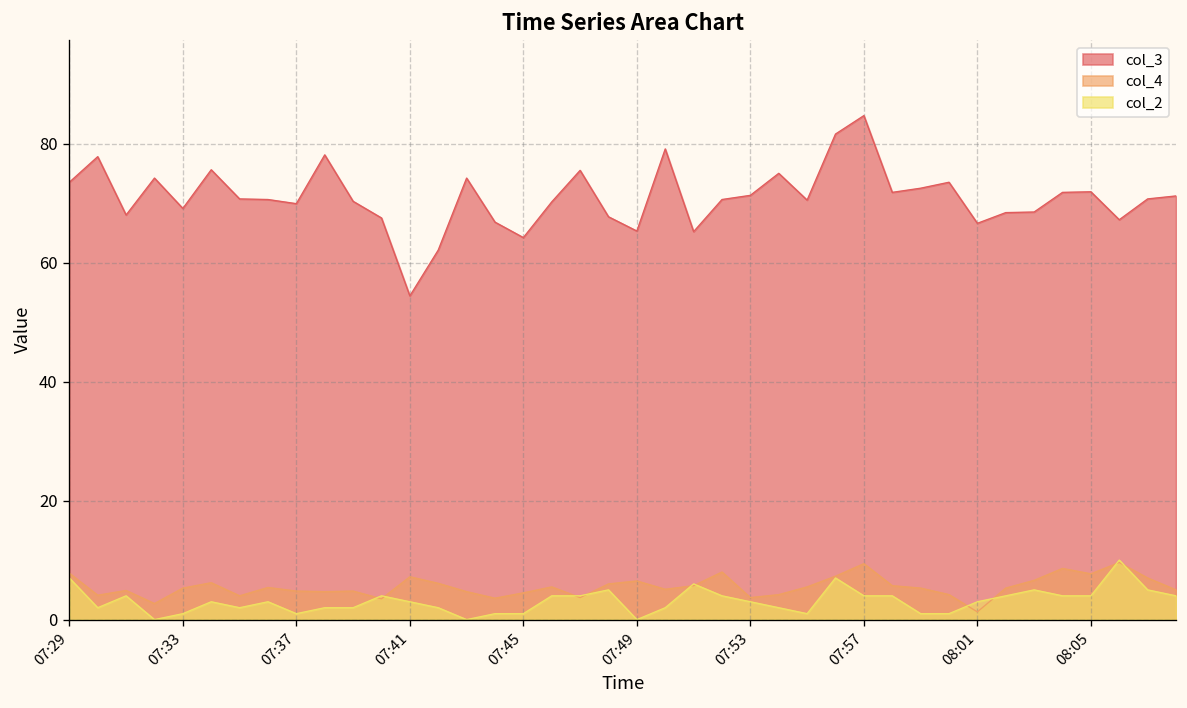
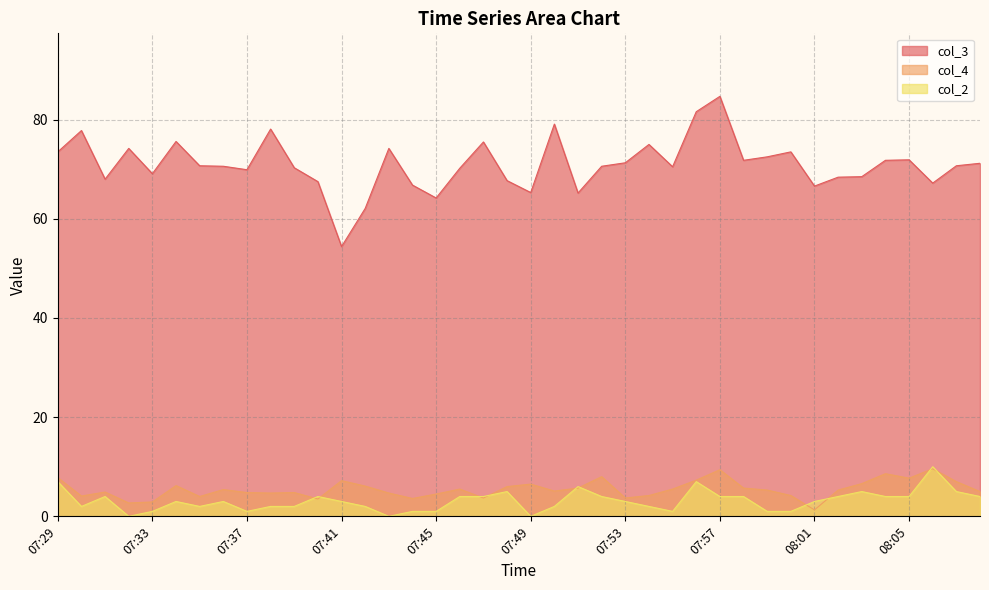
col_4, 07:33: 5 -> 3
